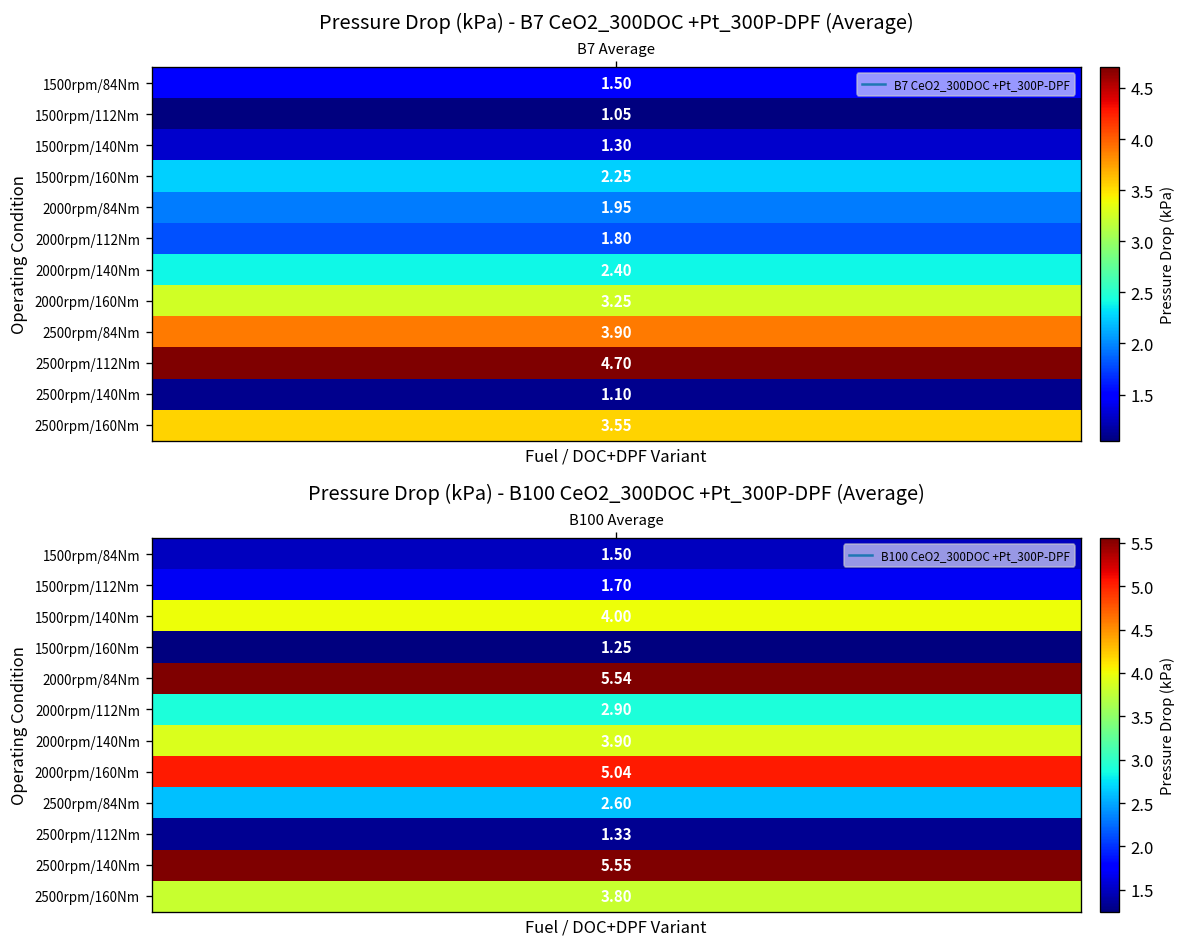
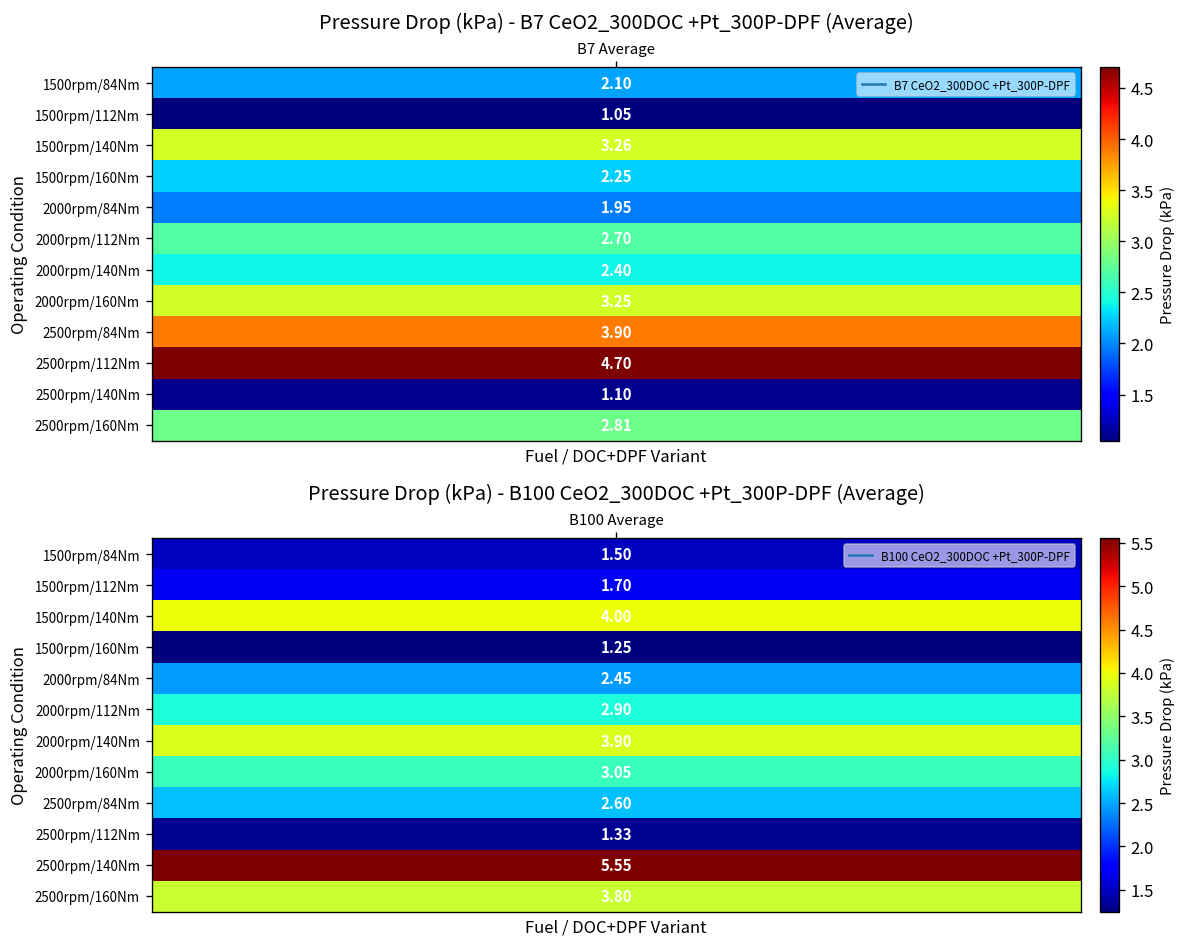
Pressure Drop (kPa) - B7 CeO2_300DOC +Pt_300P-DPF (Average), 1500rpm/84Nm, B7 Average: 1.50 -> 2.10
Pressure Drop (kPa) - B7 CeO2_300DOC +Pt_300P-DPF (Average), 1500rpm/140Nm, B7 Average: 1.30 -> 3.26
Pressure Drop (kPa) - B7 CeO2_300DOC +Pt_300P-DPF (Average), 2000rpm/112Nm, B7 Average: 1.80 -> 2.70
Pressure Drop (kPa) - B7 CeO2_300DOC +Pt_300P-DPF (Average), 2500rpm/160Nm, B7 Average: 3.55 -> 2.81
Pressure Drop (kPa) - B100 CeO2_300DOC +Pt_300P-DPF (Average), 2000rpm/84Nm, B100 Average: 5.54 -> 2.45
Pressure Drop (kPa) - B100 CeO2_300DOC +Pt_300P-DPF (Average), 2000rpm/160Nm, B100 Average: 5.04 -> 3.05
